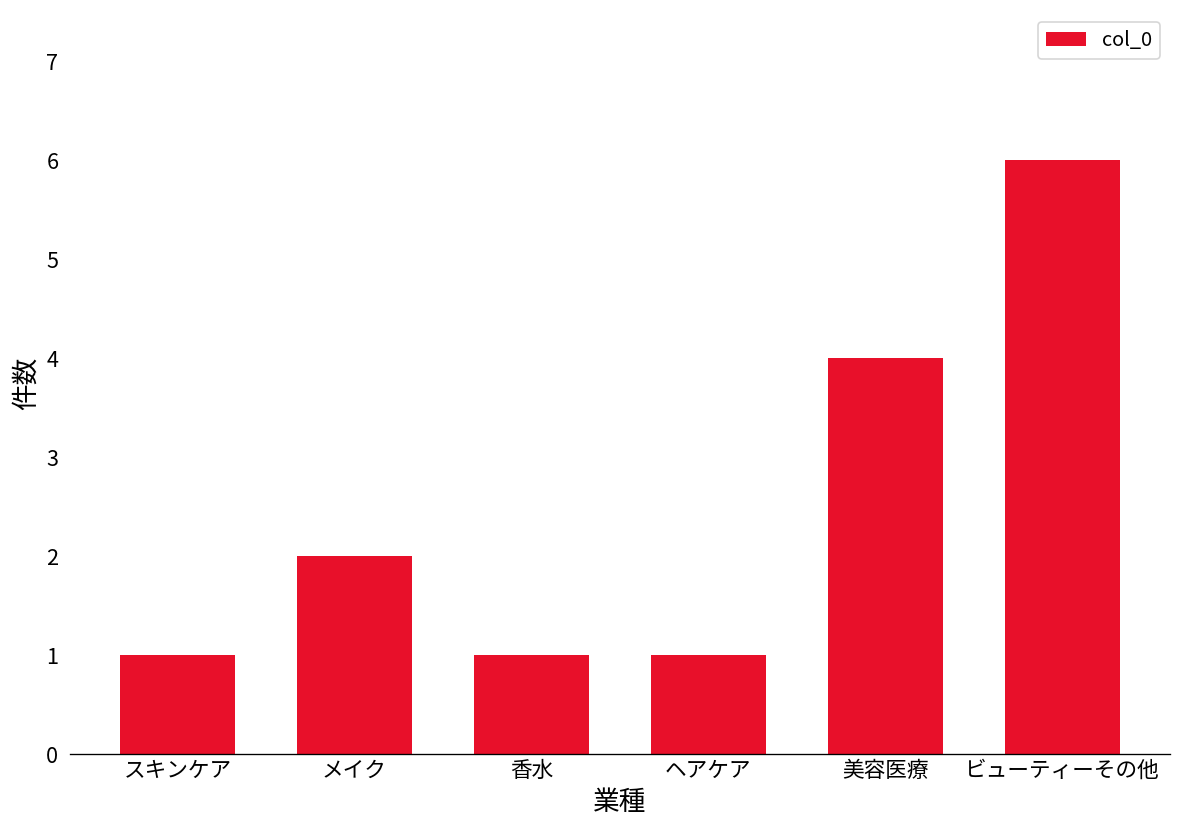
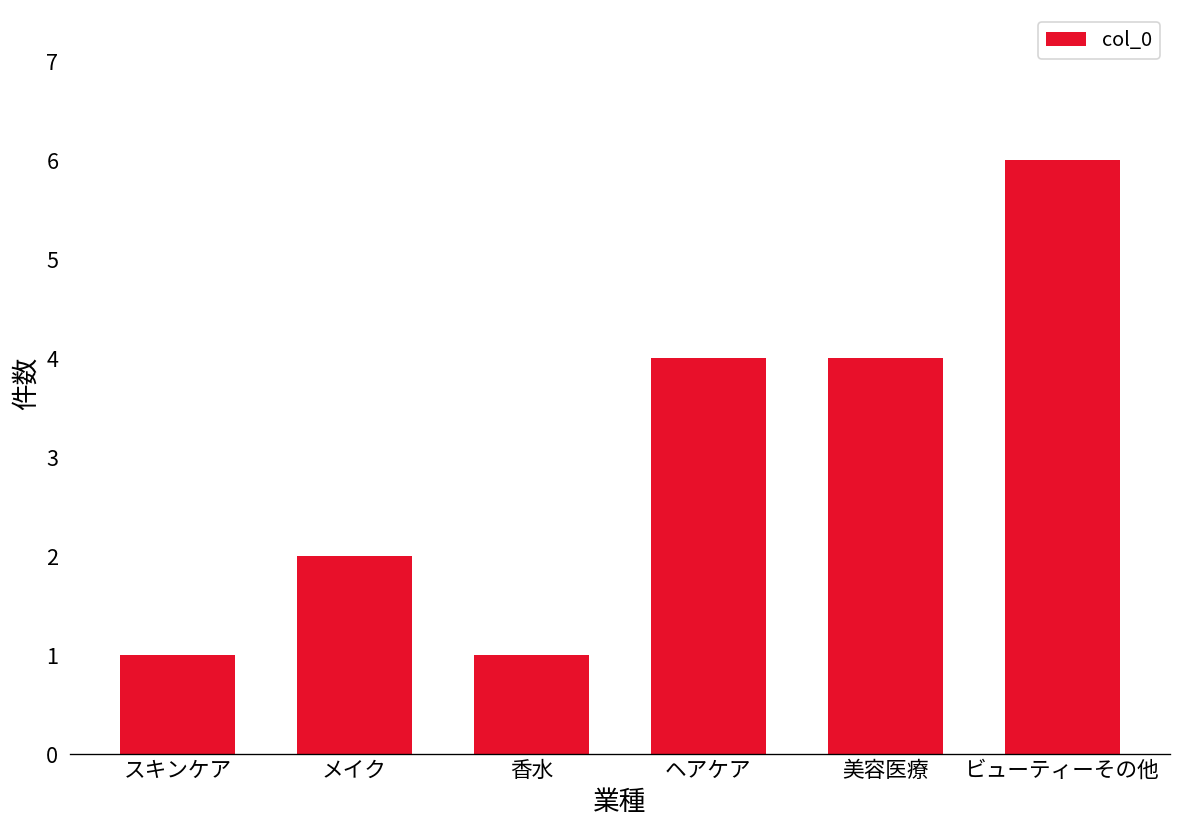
ヘアケア: 1 -> 4
